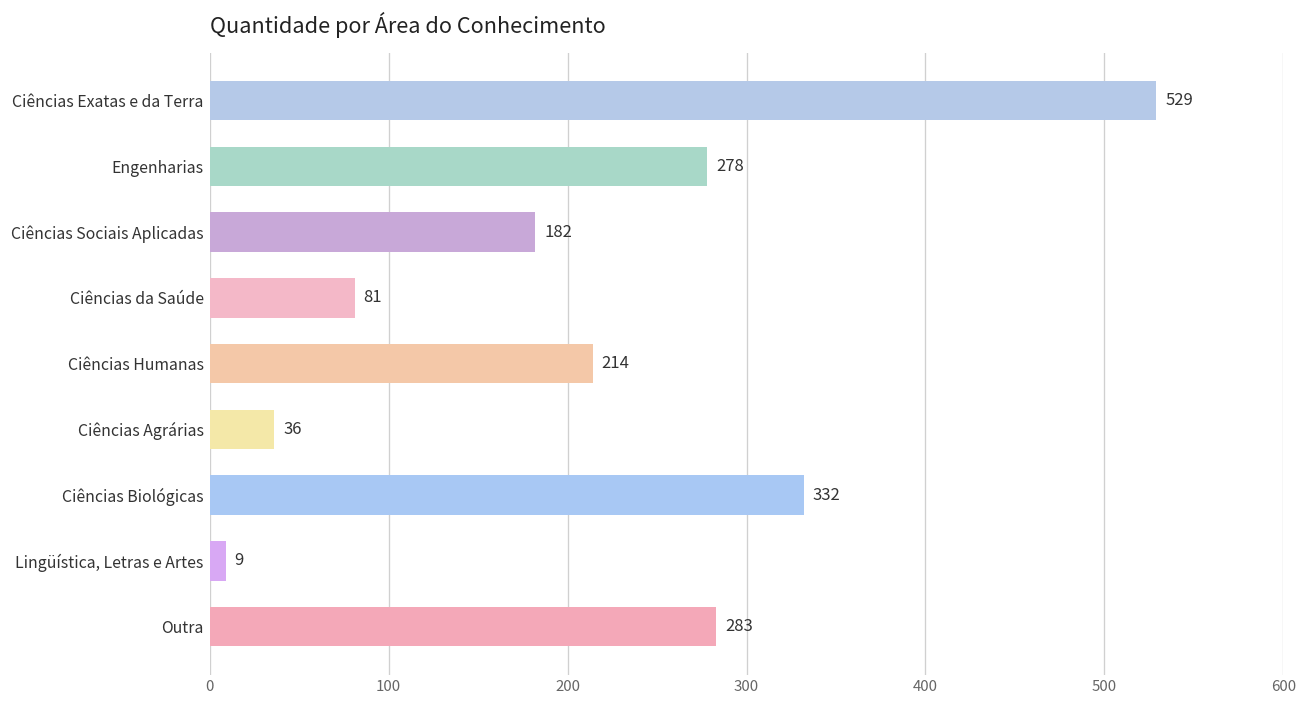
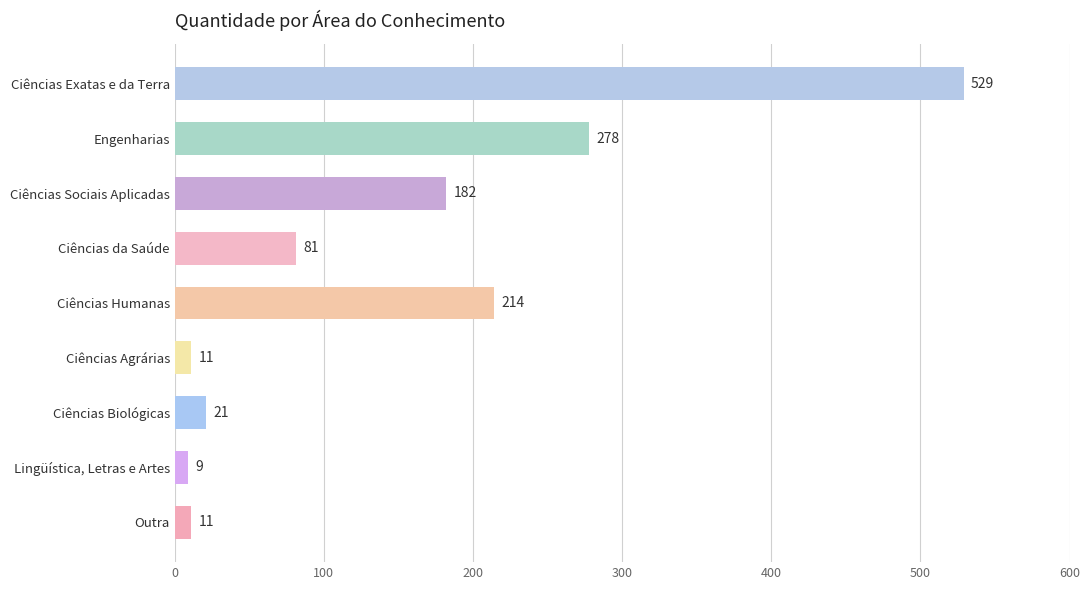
Ciências Agrárias: 36 -> 11
Ciências Biológicas: 332 -> 21
Outra: 283 -> 11
